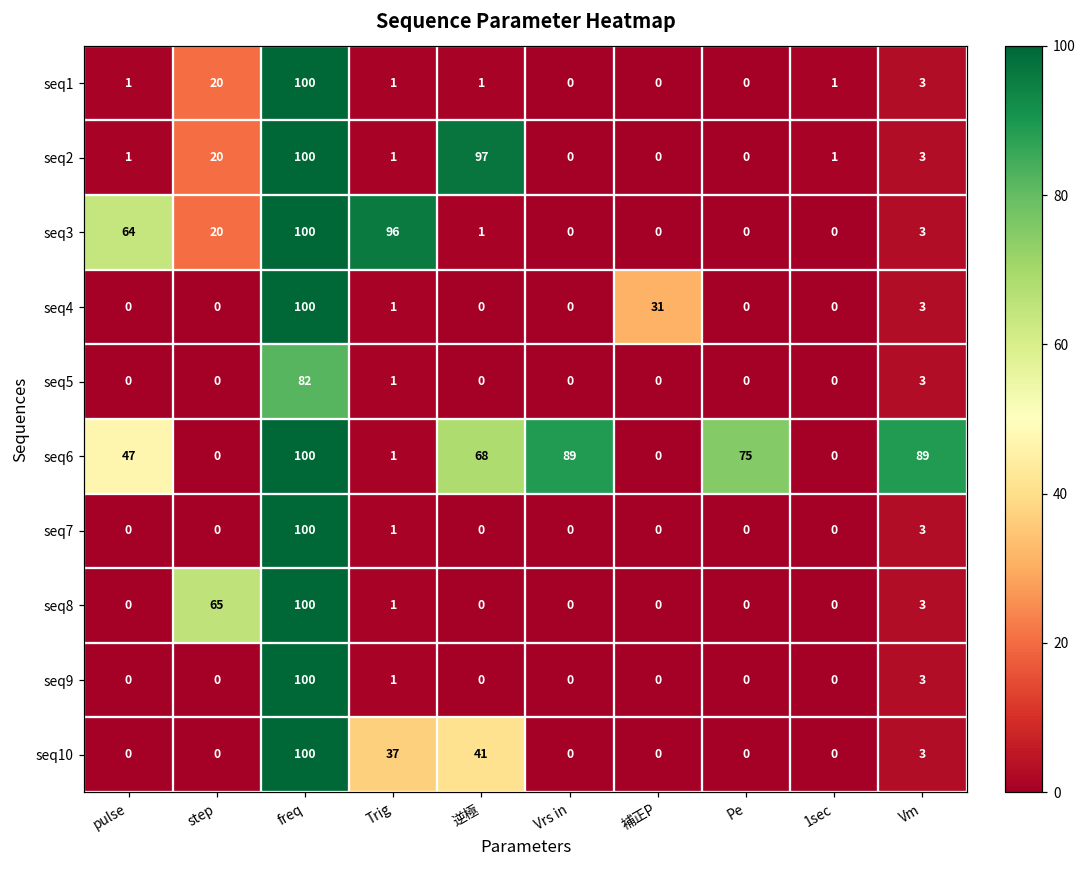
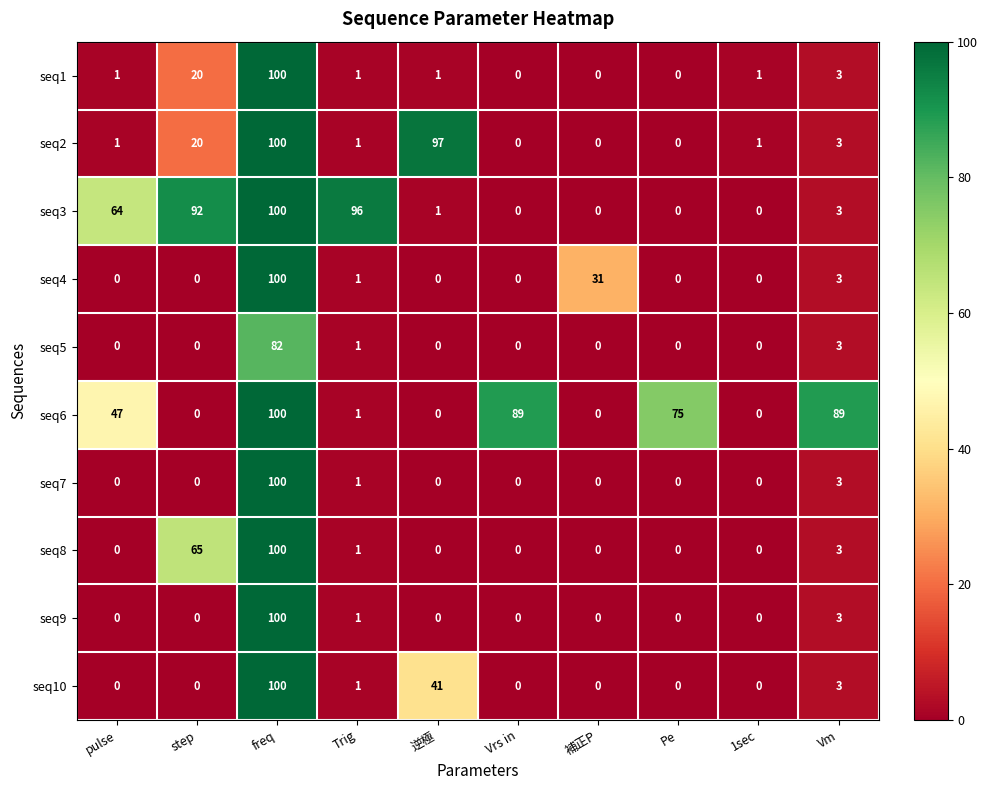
seq3, step: 20 -> 92
seq6, 逆極: 68 -> 0
seq10, Trig: 37 -> 1
